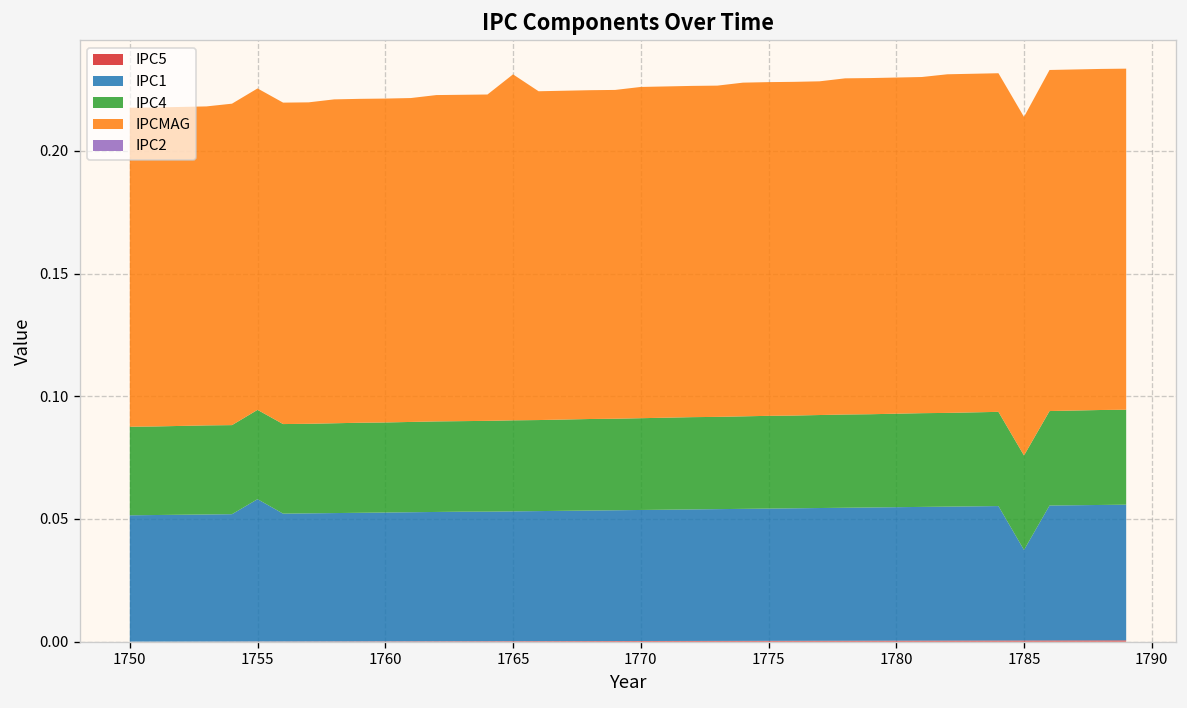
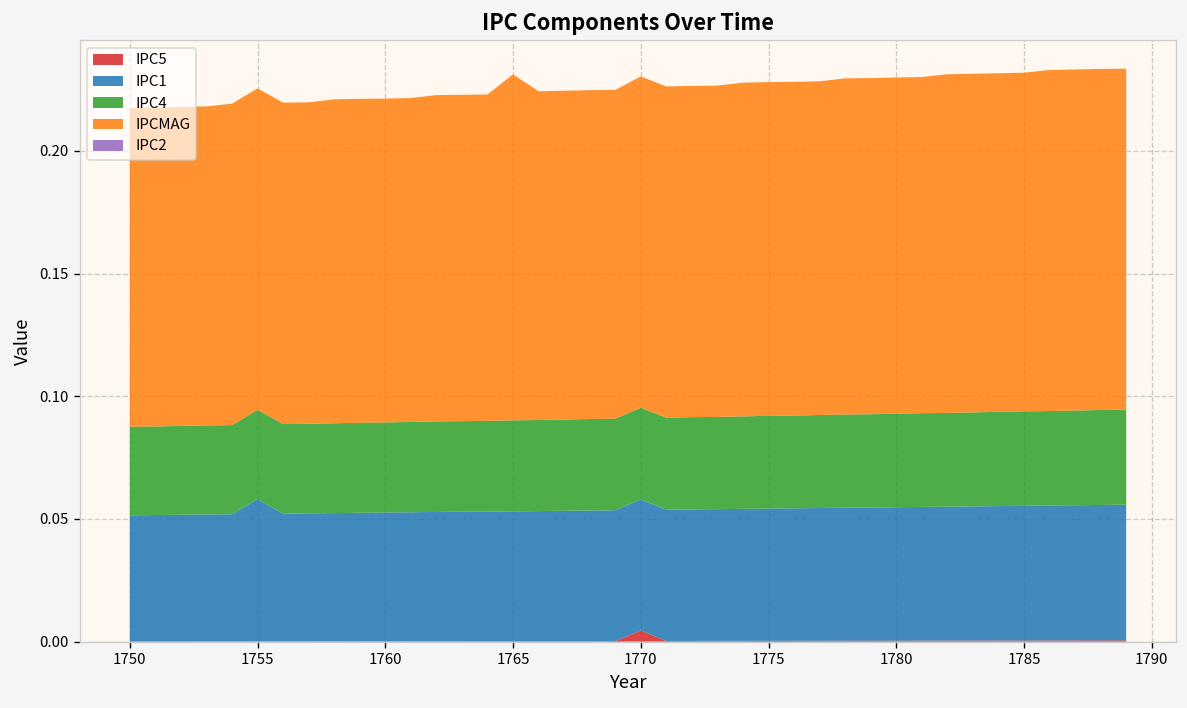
IPC5, 1770: 0.000 -> 0.005
IPC1, 1785: 0.037 -> 0.055
